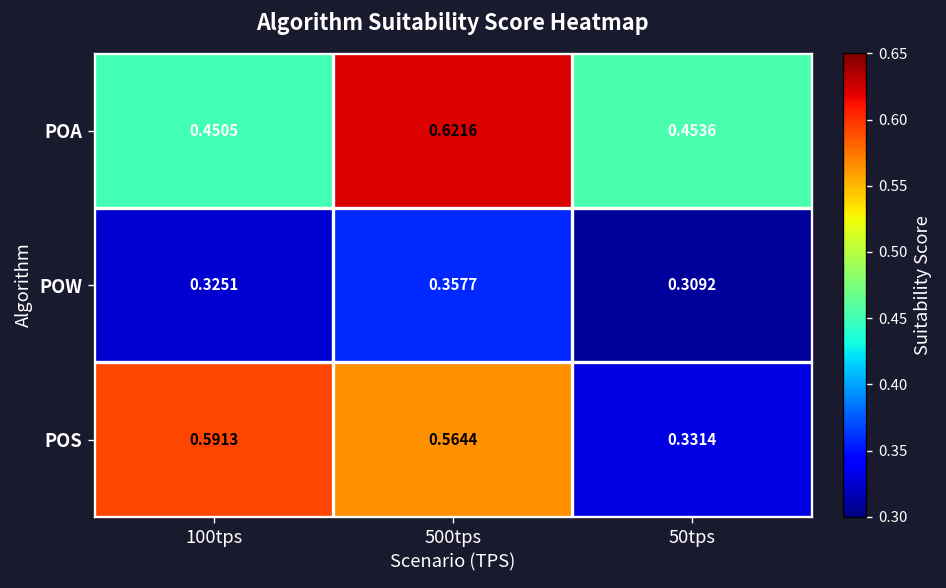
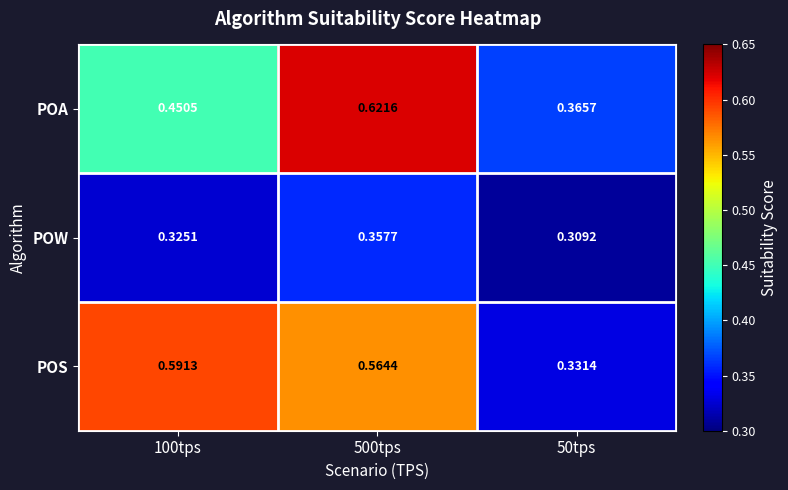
POA, 50tps: 0.4536 -> 0.3657
